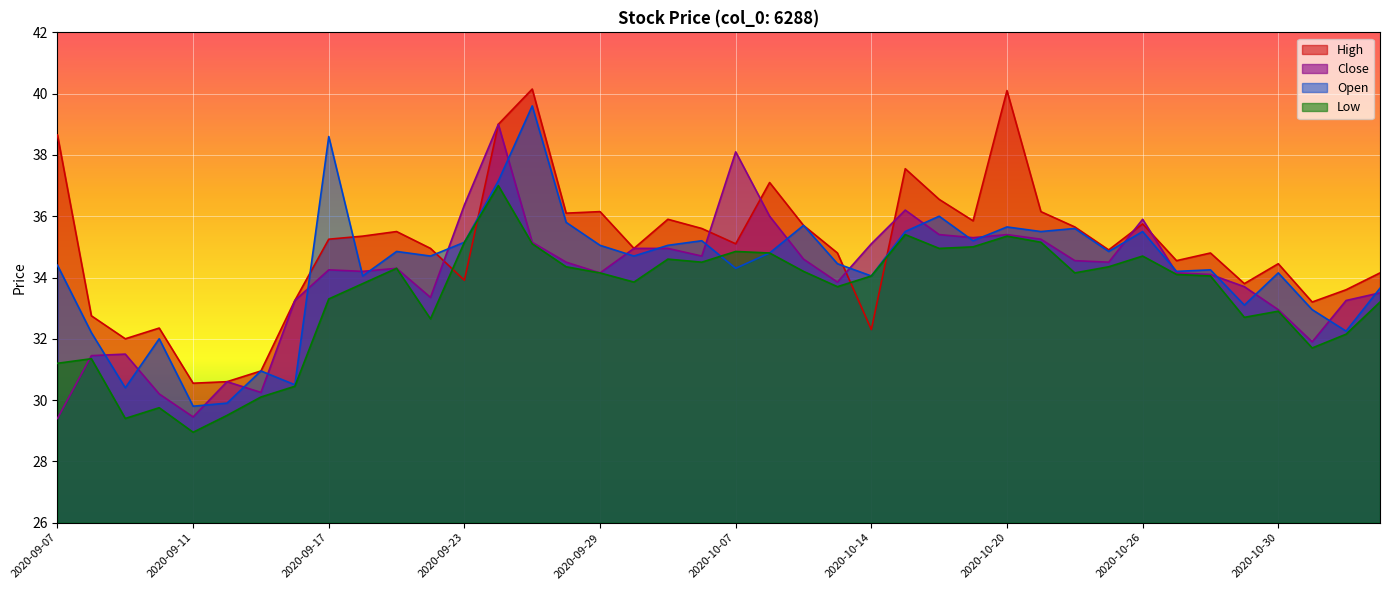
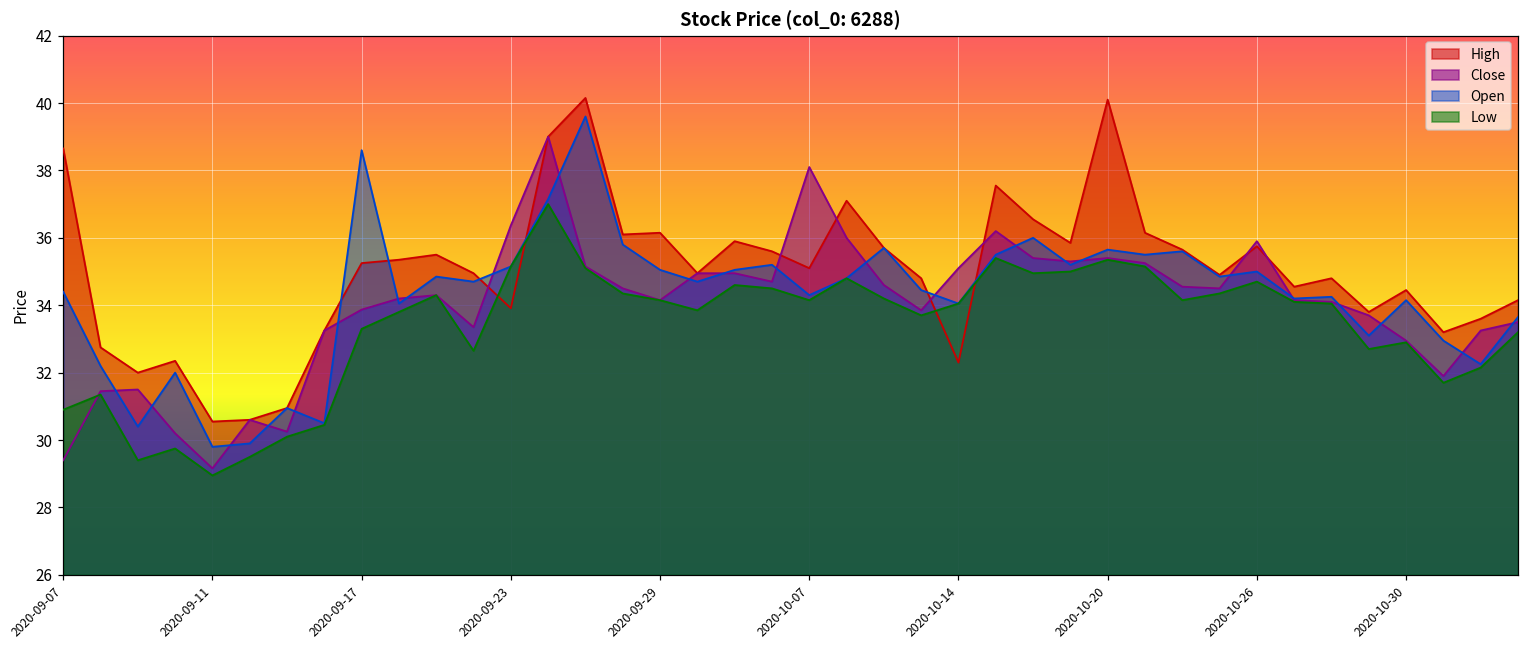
Low, 2020-09-07: 31.2 -> 30.9
Close, 2020-09-11: 29.5 -> 29.2
Close, 2020-09-17: 34.3 -> 33.9
Low, 2020-10-07: 34.9 -> 34.2
Open, 2020-10-26: 35.5 -> 35.0
